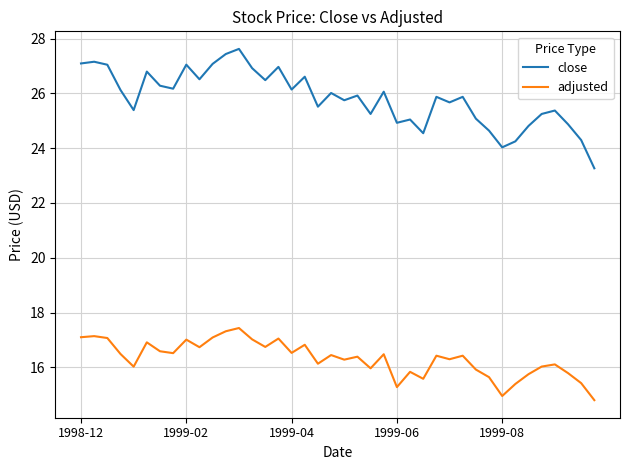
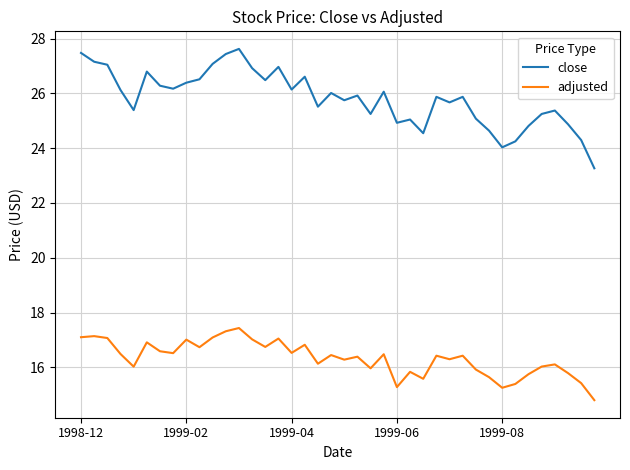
close, 1998-12: 27.1 -> 27.5
close, 1999-02: 27.0 -> 26.4
adjusted, 1999-08: 15.0 -> 15.3
